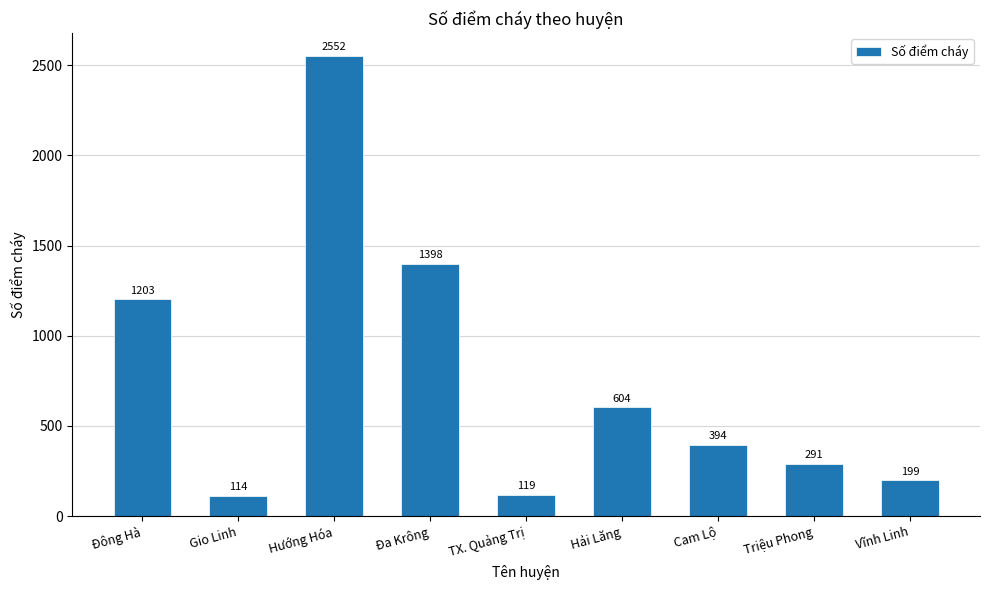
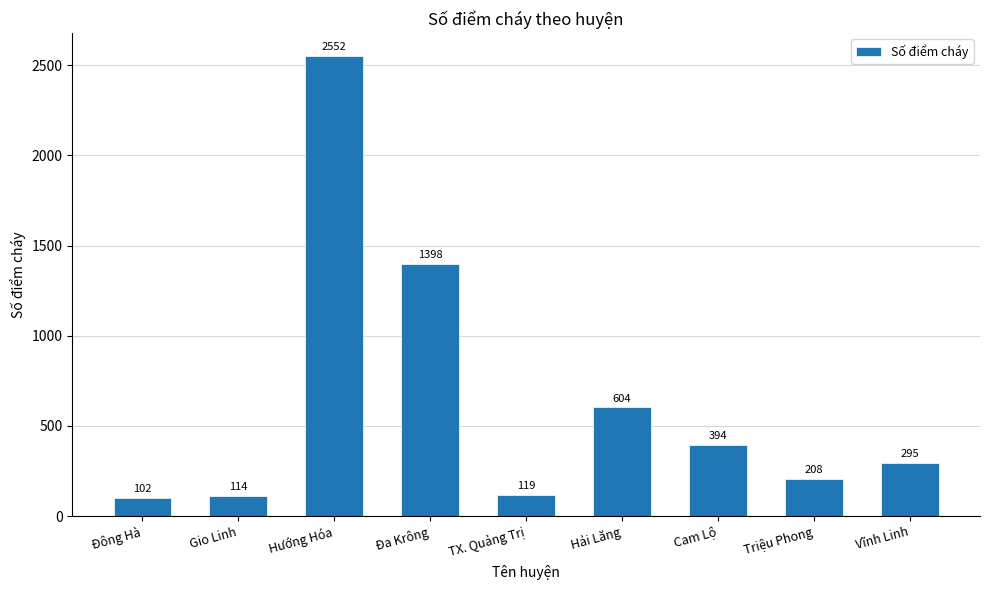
Đông Hà: 1203 -> 102
Triệu Phong: 291 -> 208
Vĩnh Linh: 199 -> 295
